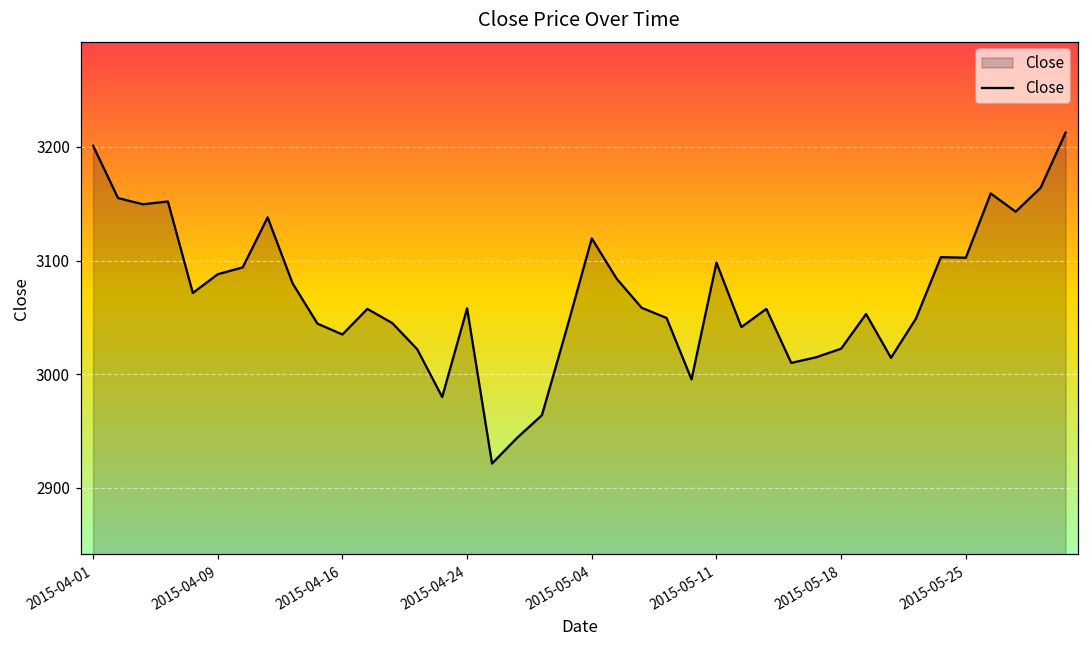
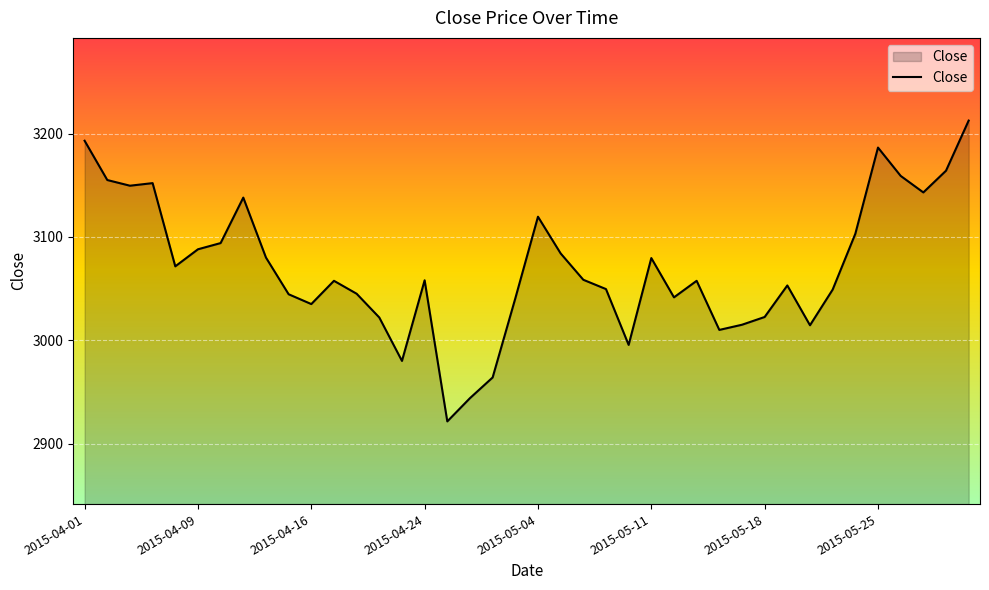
2015-04-01: 3201 -> 3193
2015-05-11: 3098 -> 3080
2015-05-25: 3103 -> 3186
